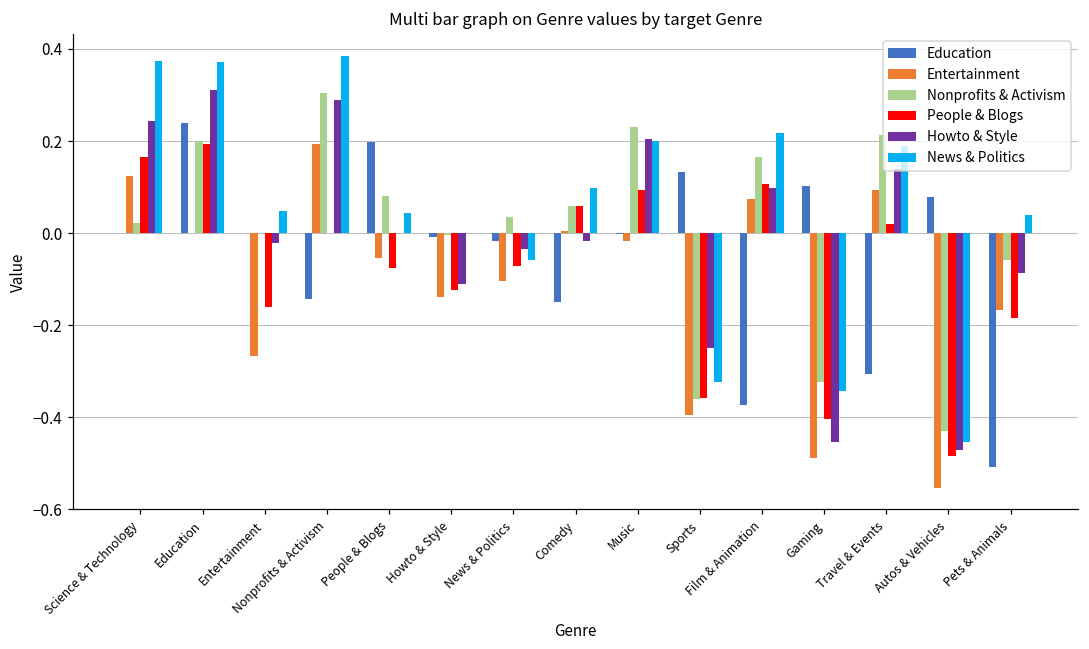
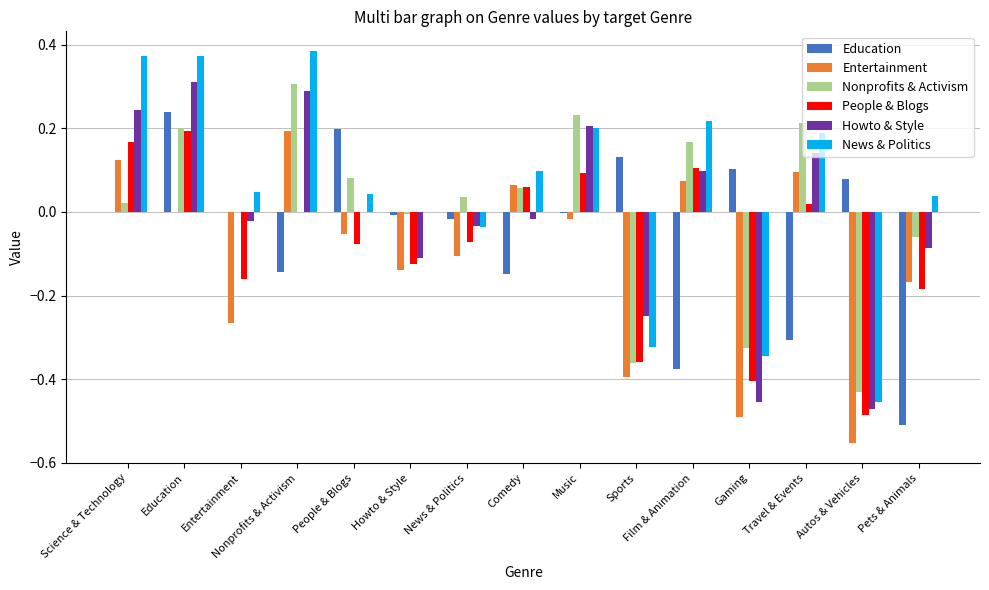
News & Politics, News & Politics: -0.06 -> -0.04
Entertainment, Comedy: 0.00 -> 0.07
